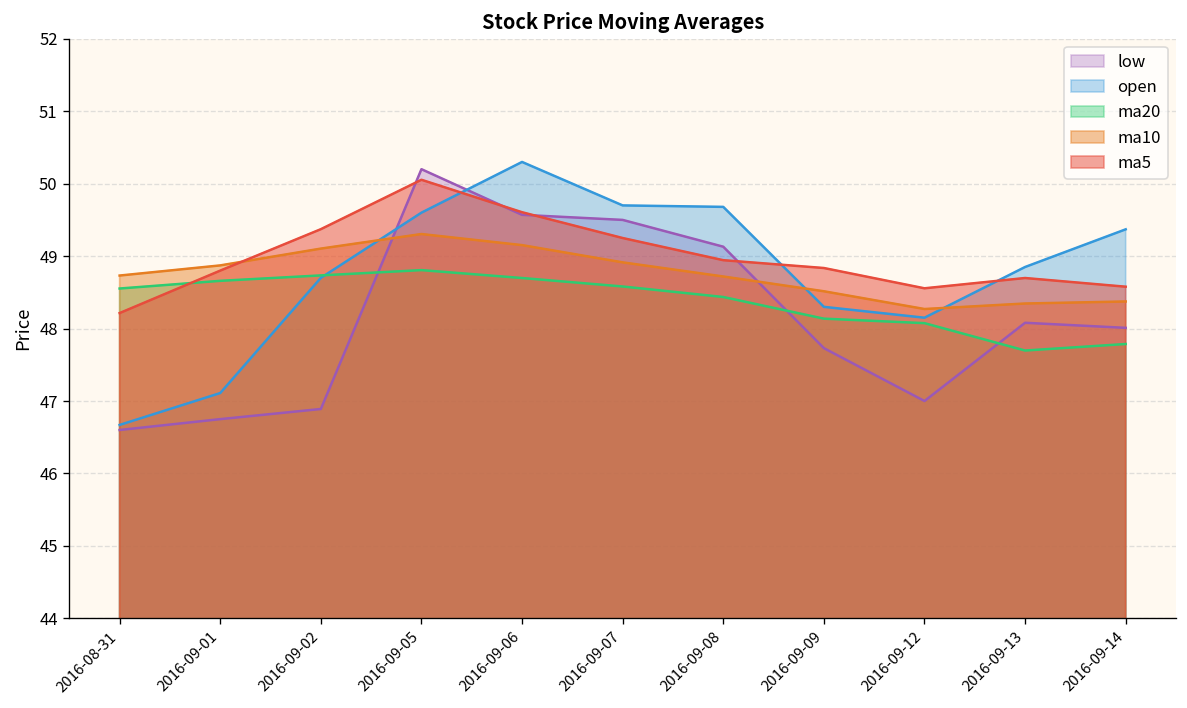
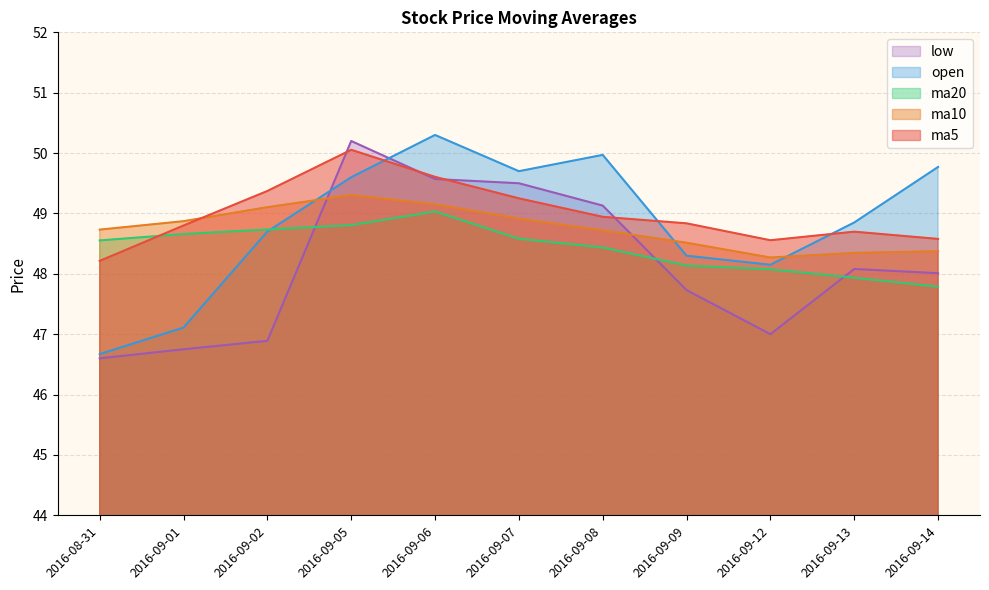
ma20, 2016-09-06: 48.7 -> 49.0
open, 2016-09-08: 49.7 -> 50.0
ma20, 2016-09-13: 47.7 -> 47.9
open, 2016-09-14: 49.4 -> 49.8
